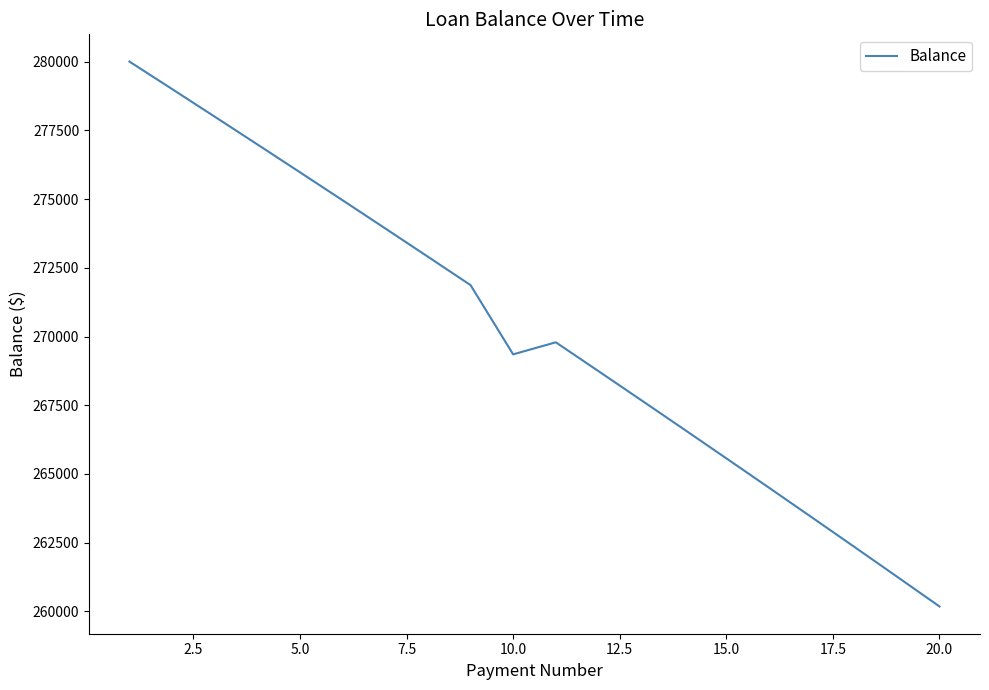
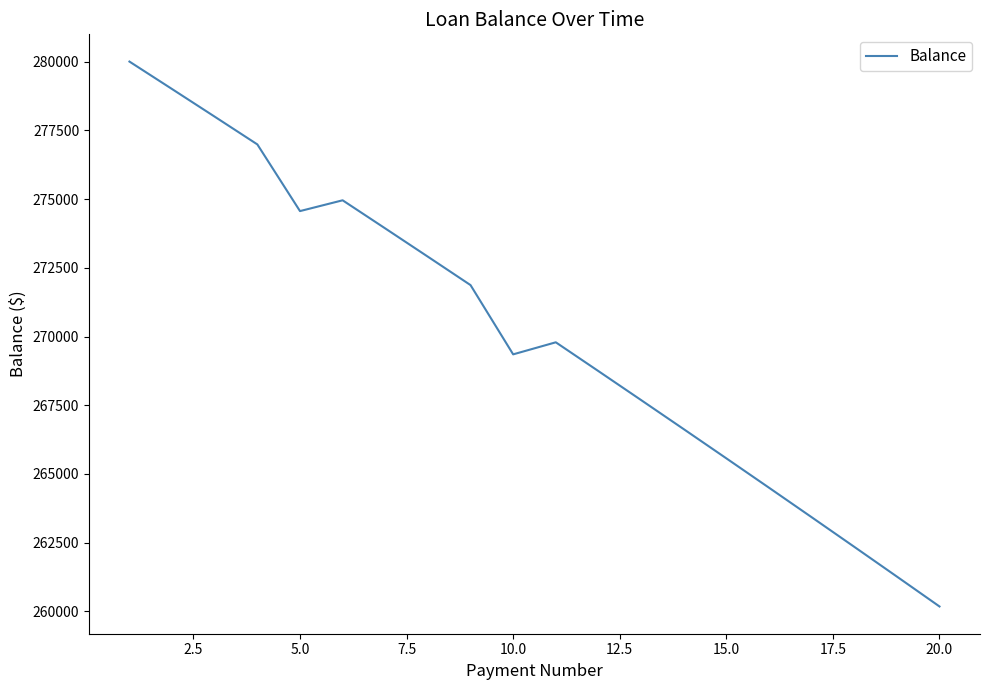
5.0: 276000 -> 274600
